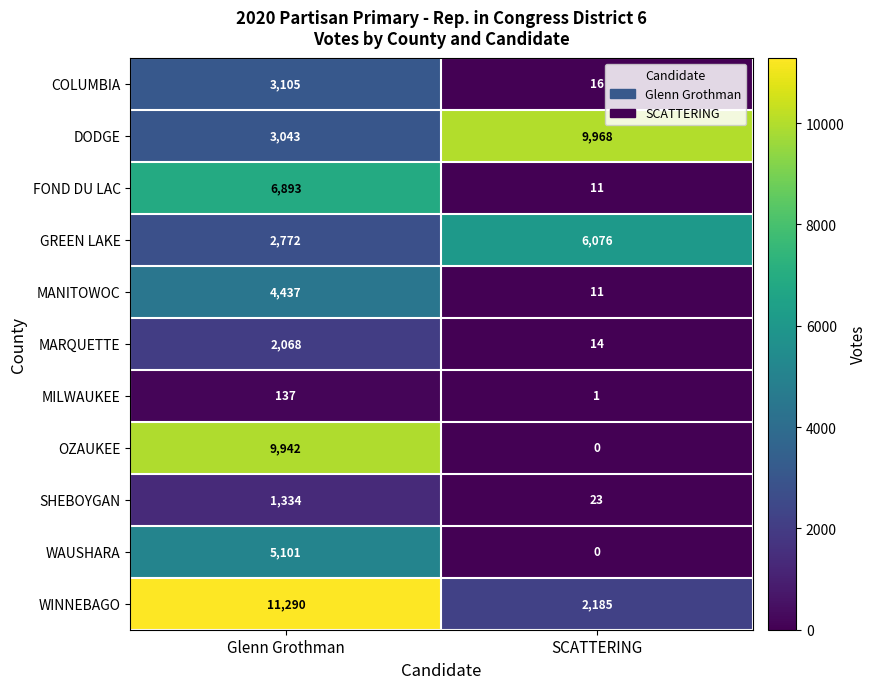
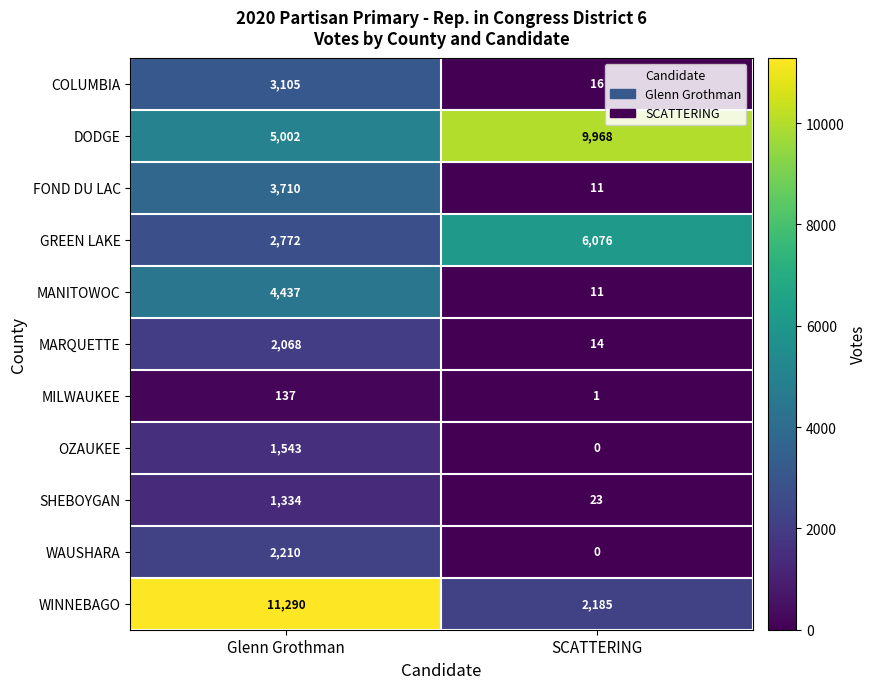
DODGE, Glenn Grothman: 3,043 -> 5,002
FOND DU LAC, Glenn Grothman: 6,893 -> 3,710
OZAUKEE, Glenn Grothman: 9,942 -> 1,543
WAUSHARA, Glenn Grothman: 5,101 -> 2,210
